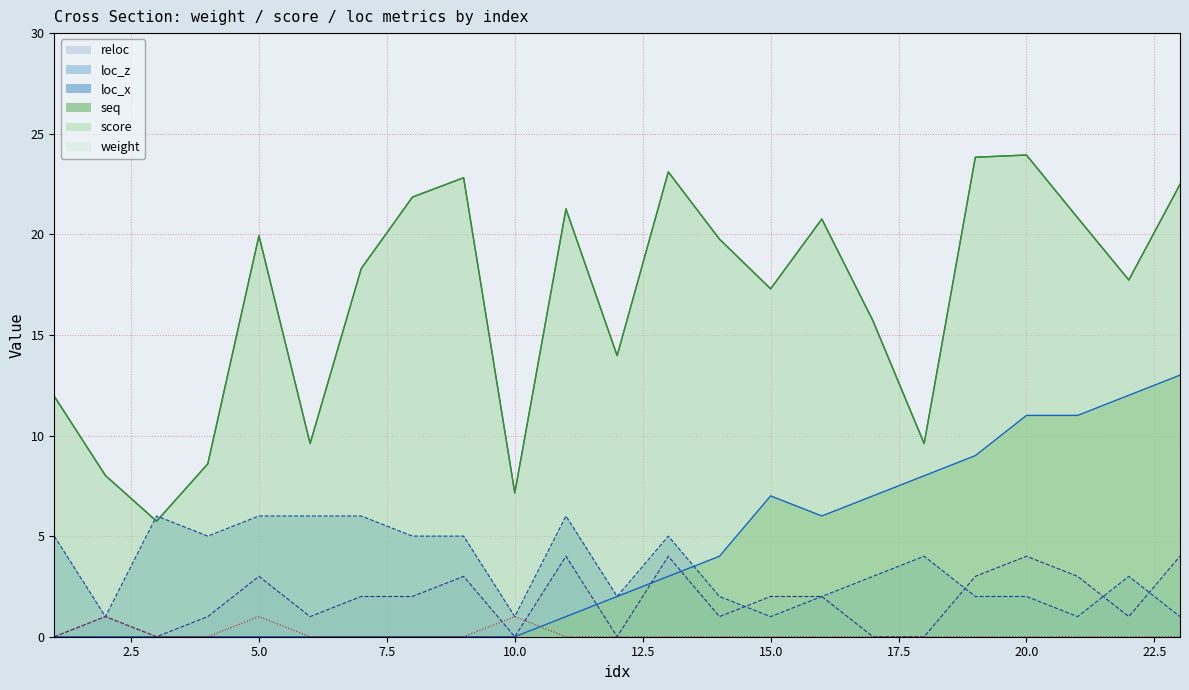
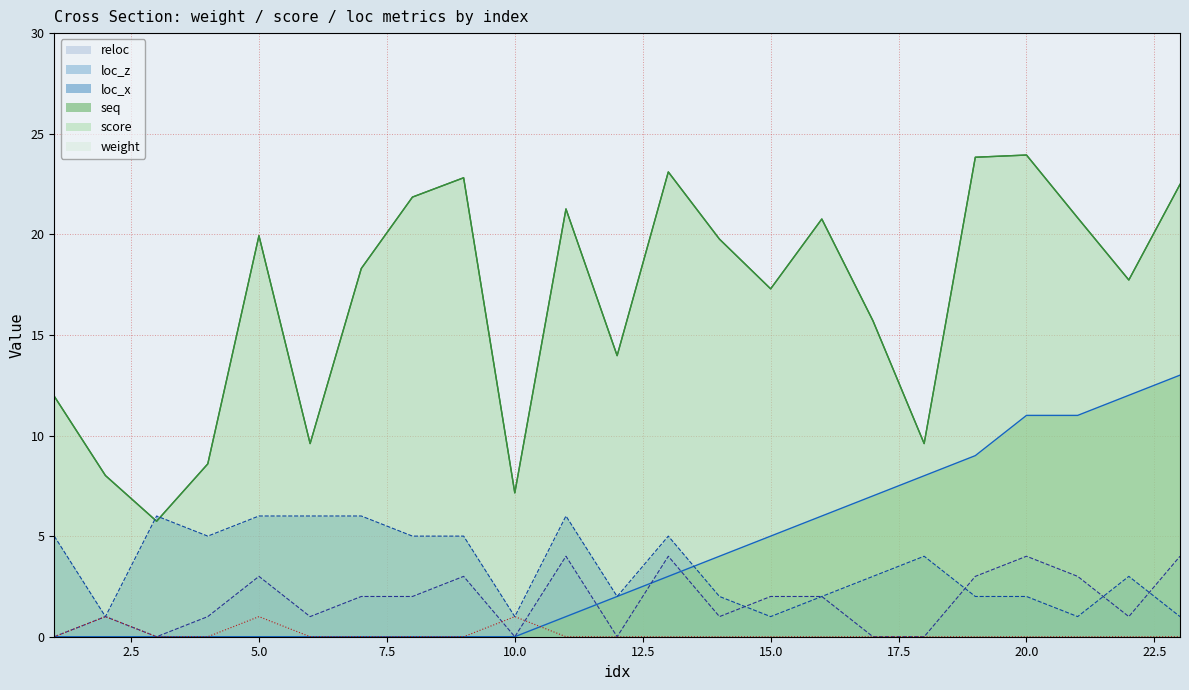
seq, 15.0: 7 -> 5
